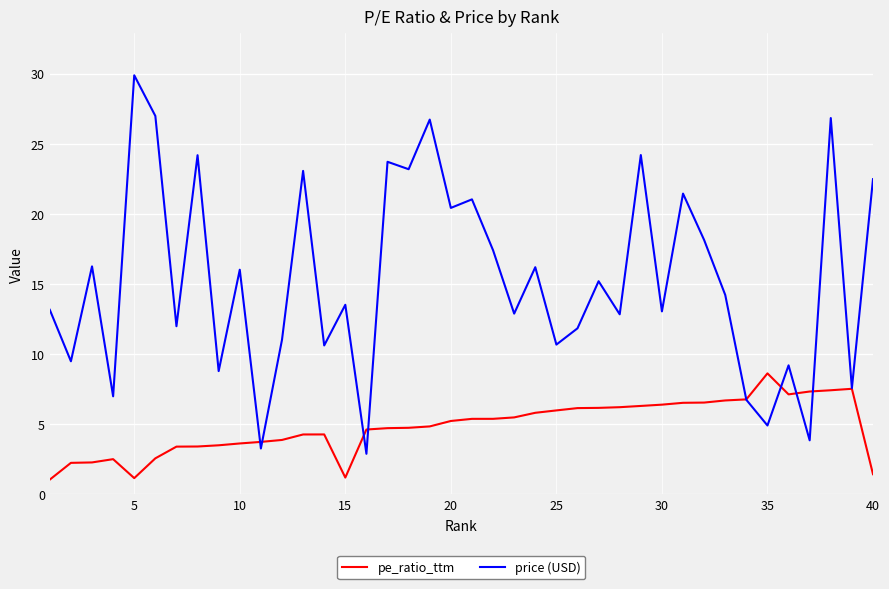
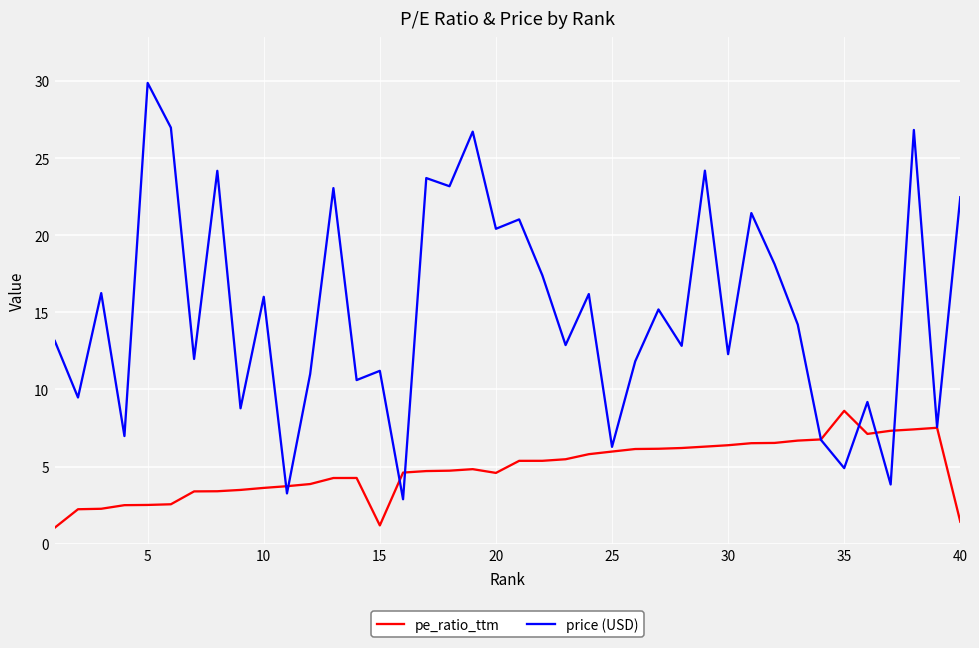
pe_ratio_ttm, 5: 1.1 -> 2.5
price (USD), 15: 13.5 -> 11.2
pe_ratio_ttm, 20: 5.2 -> 4.6
price (USD), 25: 10.7 -> 6.3
price (USD), 30: 13.0 -> 12.3
